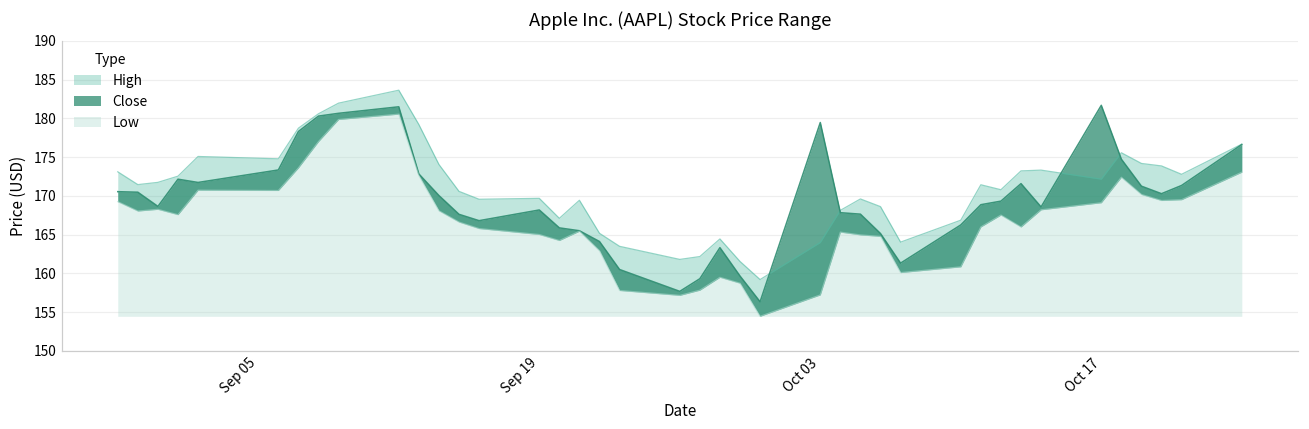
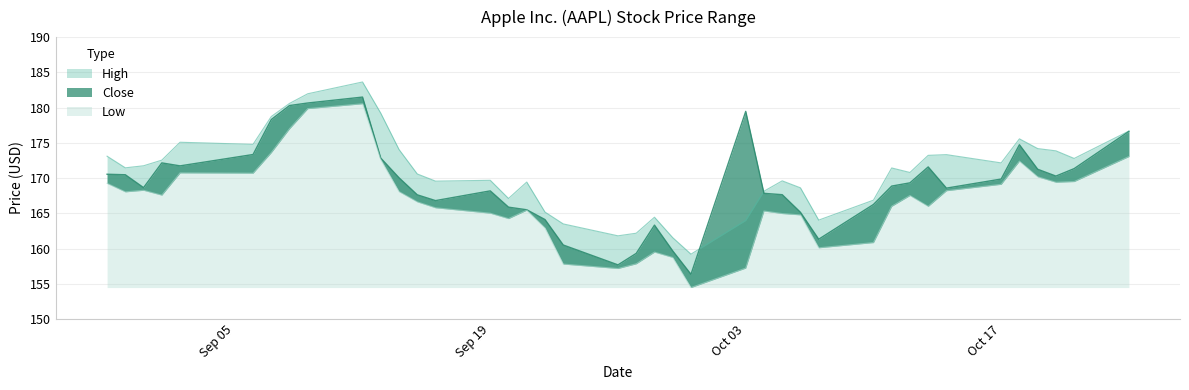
Close, Oct 17: 182 -> 170
